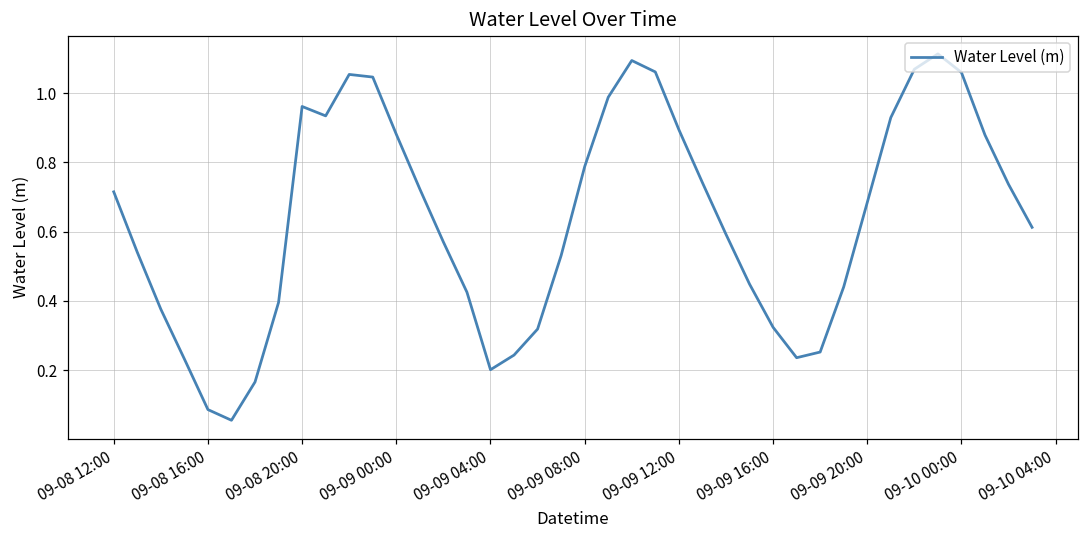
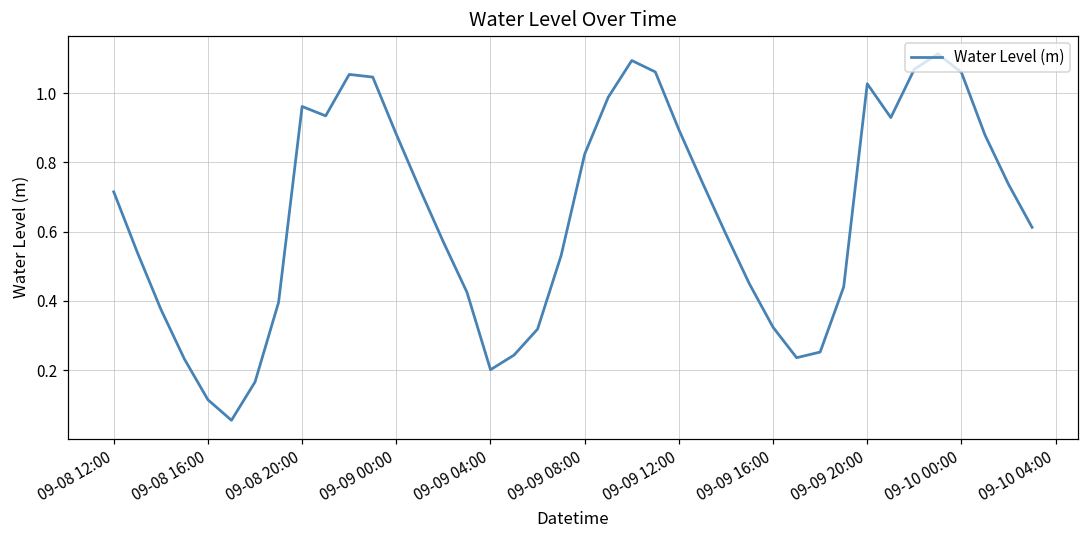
09-08 16:00: 0.09 -> 0.11
09-09 08:00: 0.79 -> 0.82
09-09 20:00: 0.68 -> 1.03
